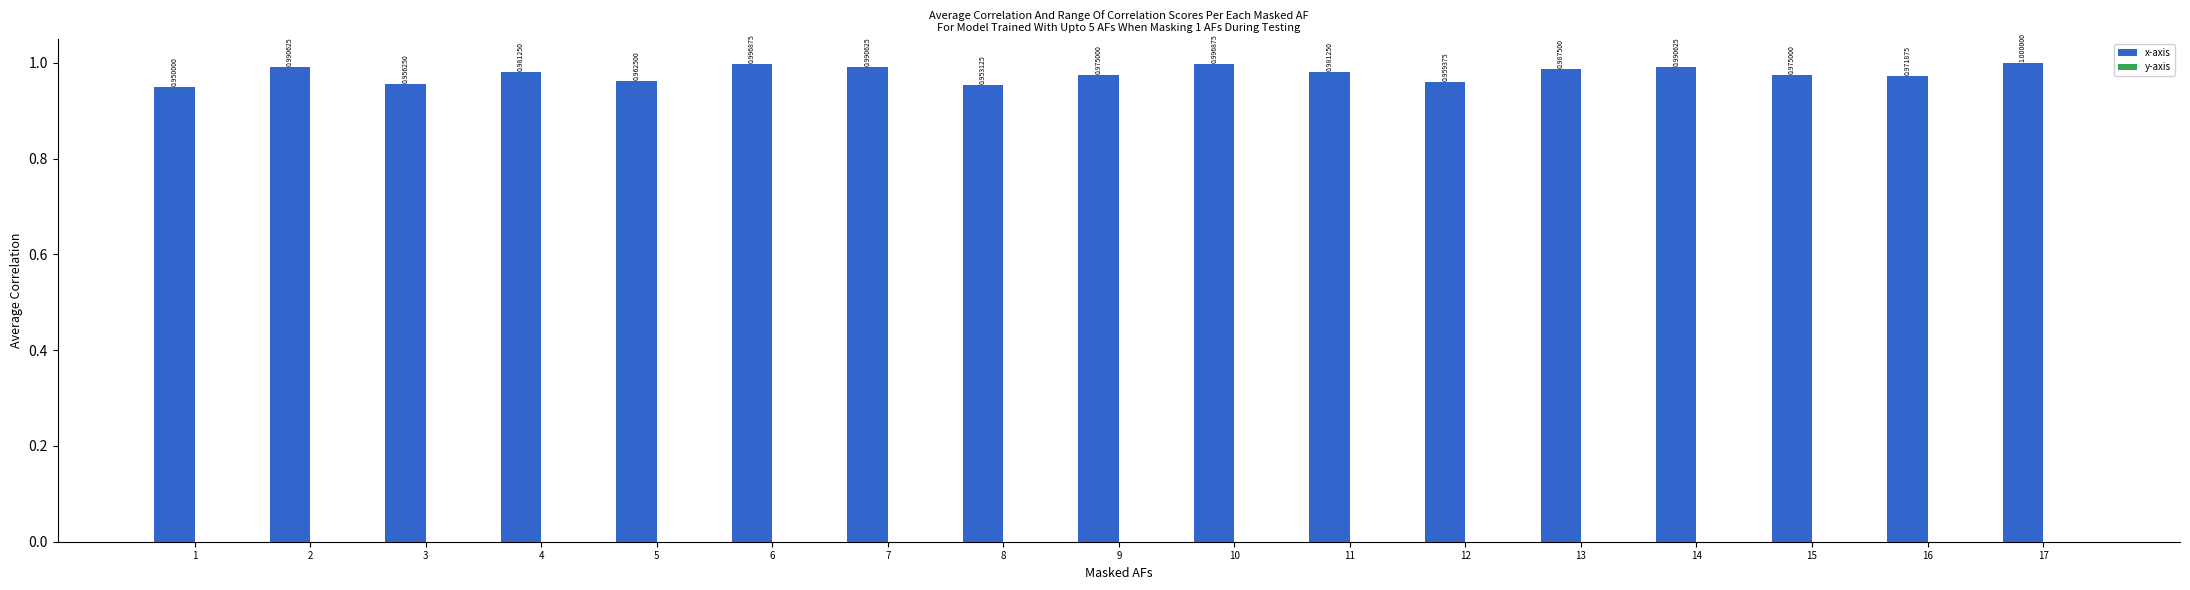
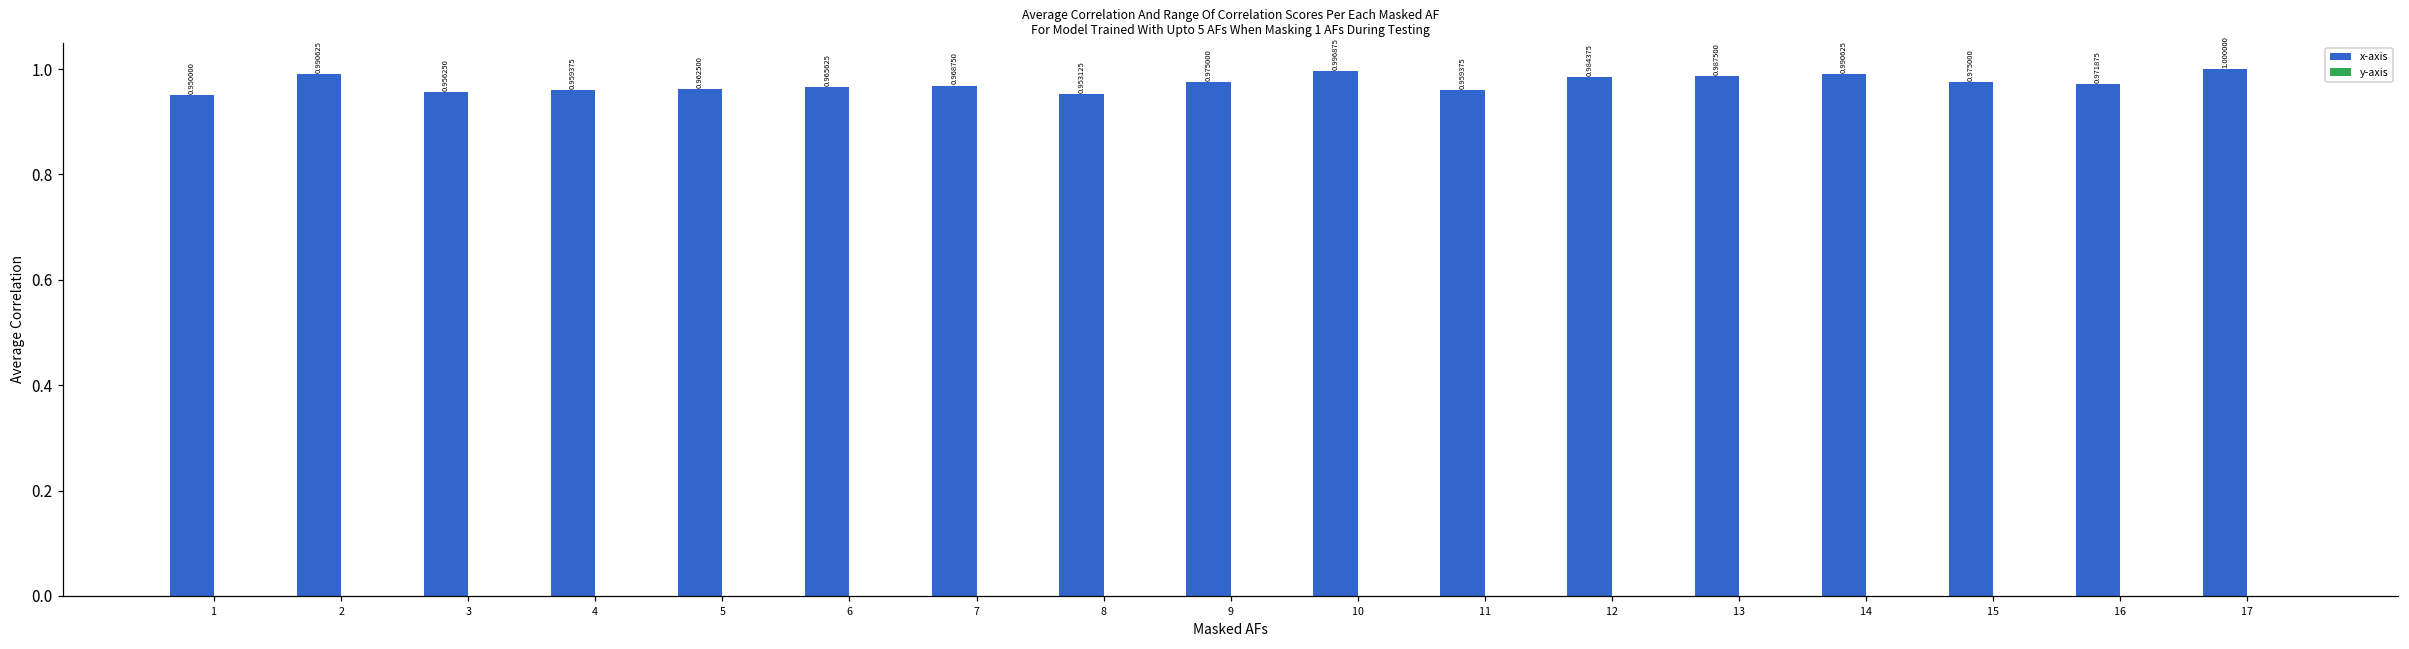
x-axis, 4: 0.981250 -> 0.959375
x-axis, 6: 0.996875 -> 0.965625
x-axis, 7: 0.990625 -> 0.968750
x-axis, 11: 0.981250 -> 0.959375
x-axis, 12: 0.959375 -> 0.984375
